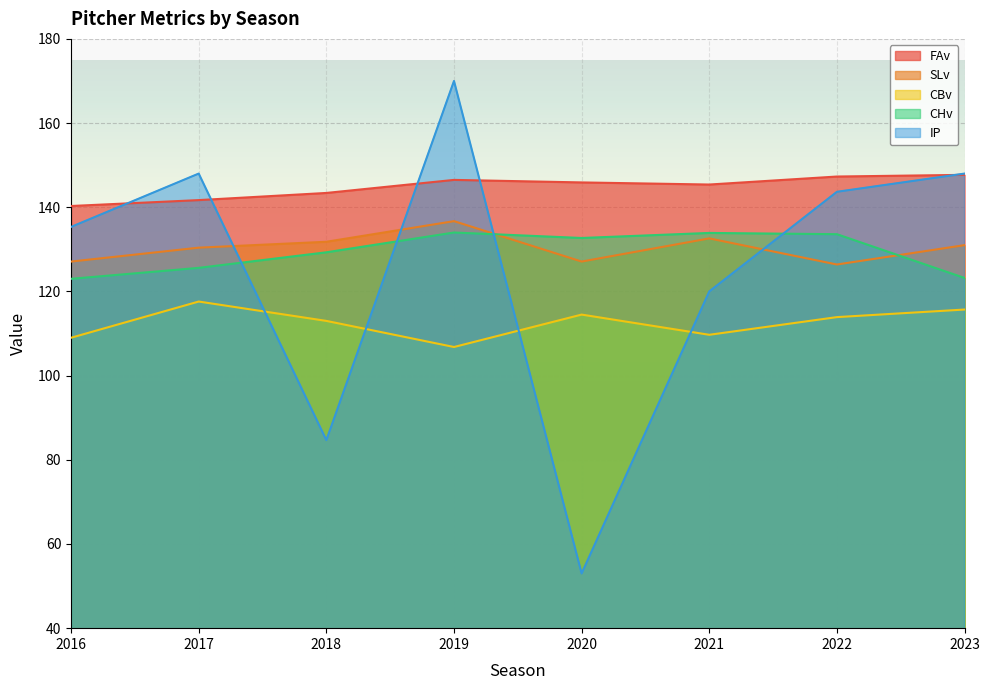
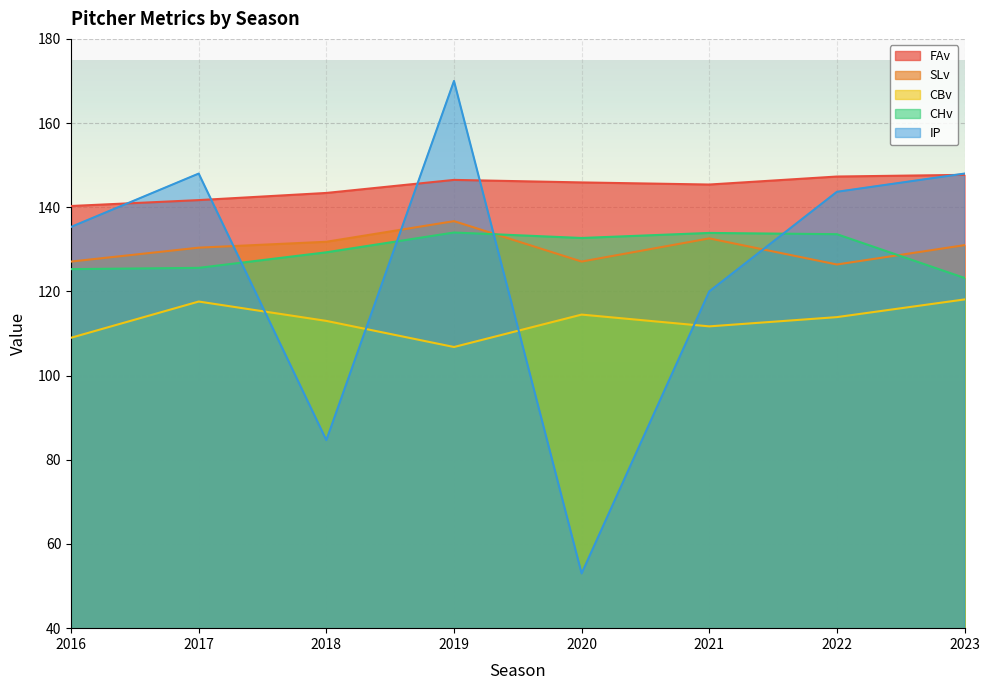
CHv, 2016: 123 -> 125
CBv, 2021: 110 -> 112
CBv, 2023: 116 -> 118
